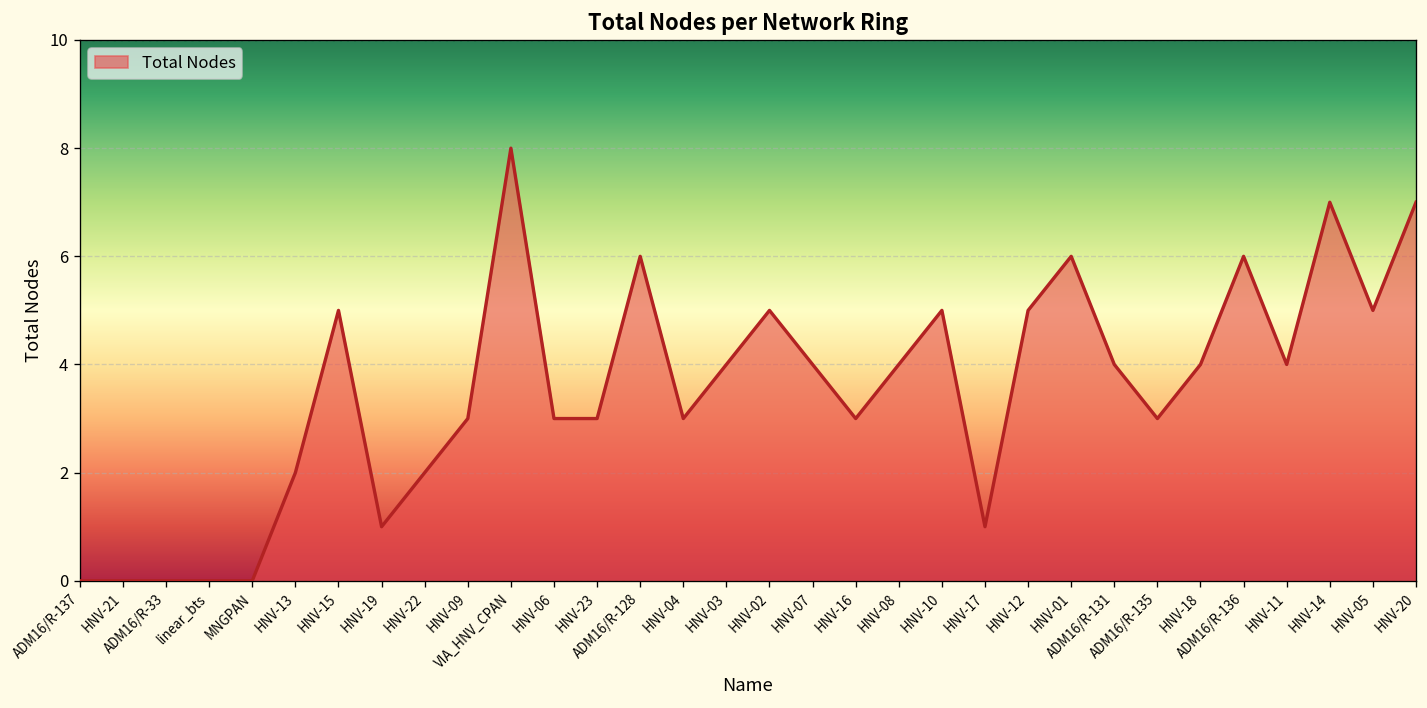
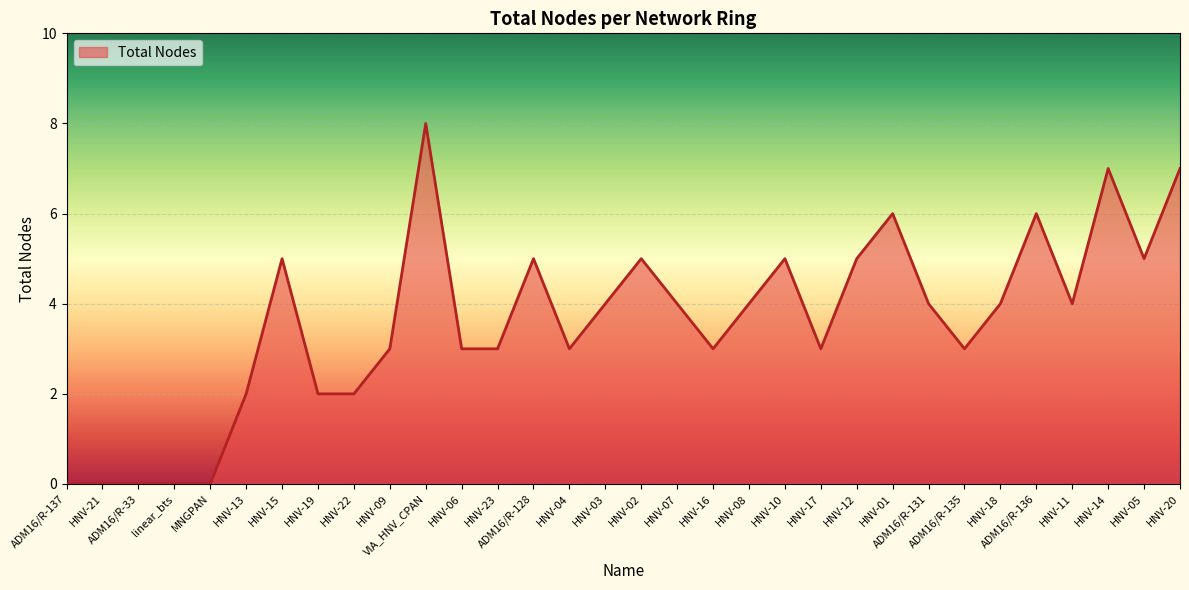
HNV-19: 1 -> 2
ADM16/R-128: 6 -> 5
HNV-17: 1 -> 3
